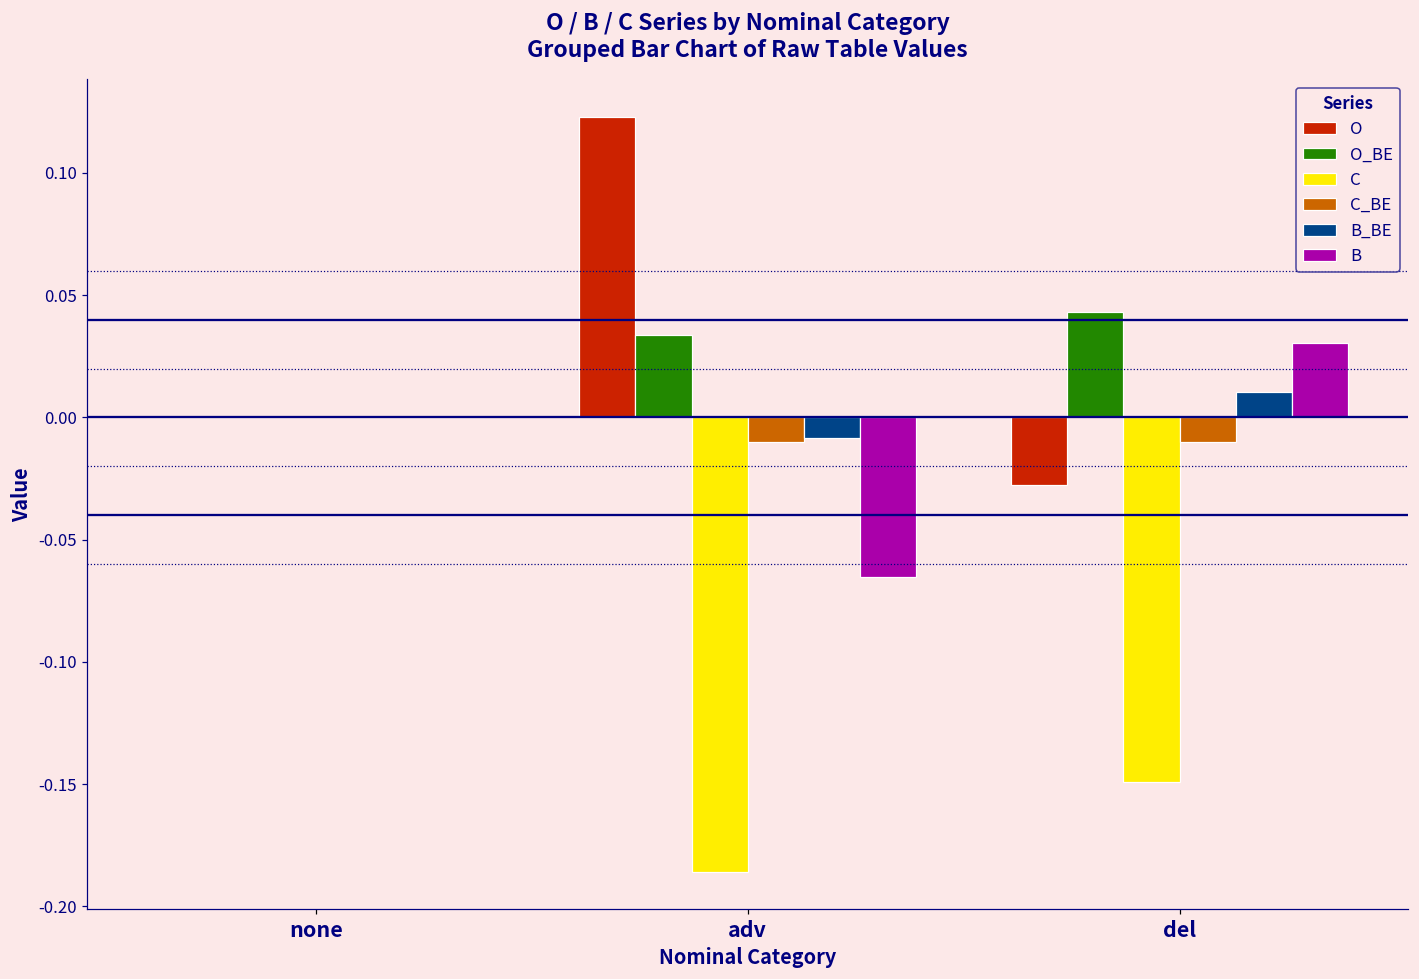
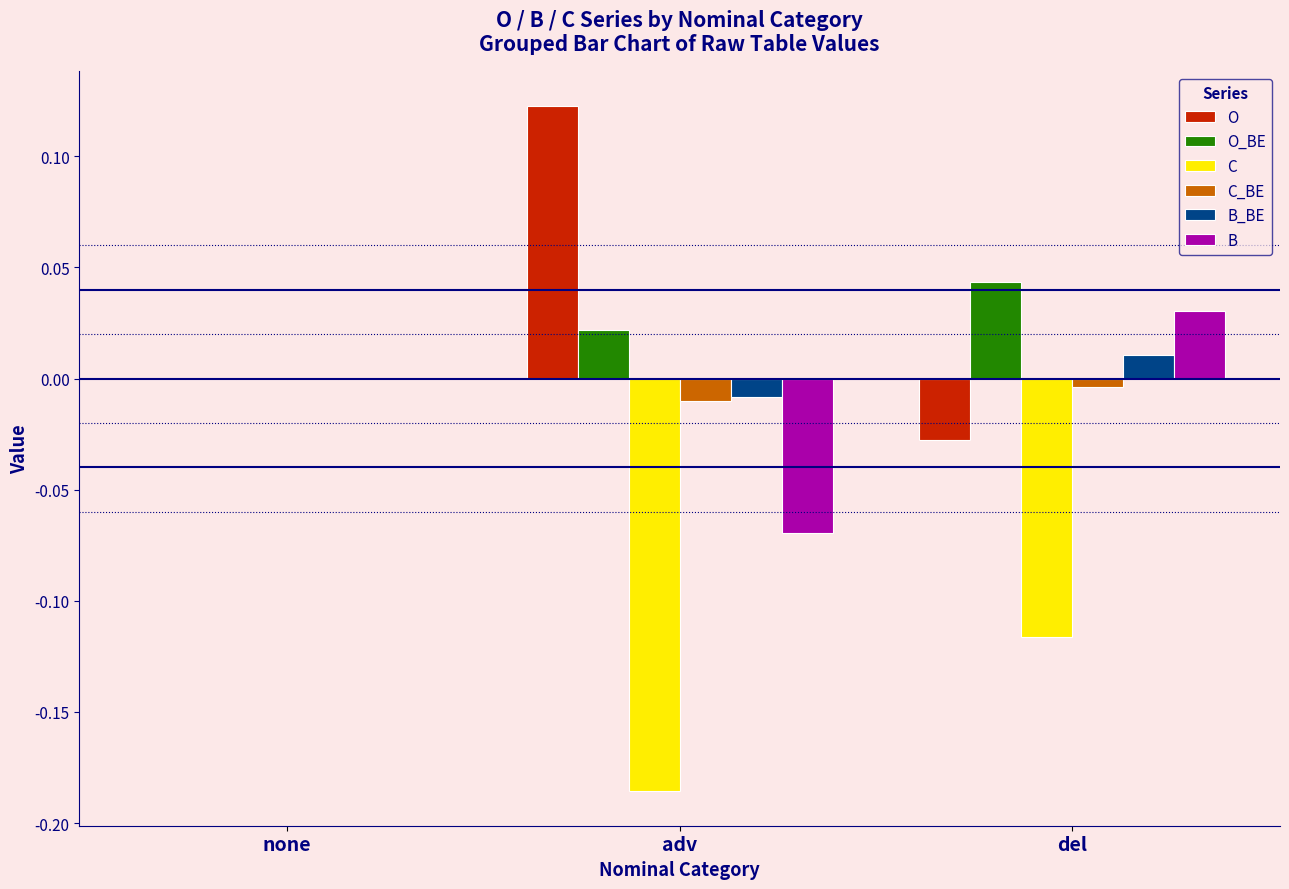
O_BE, adv: 0.034 -> 0.022
B, adv: -0.065 -> -0.070
C, del: -0.149 -> -0.116
C_BE, del: -0.010 -> -0.004
